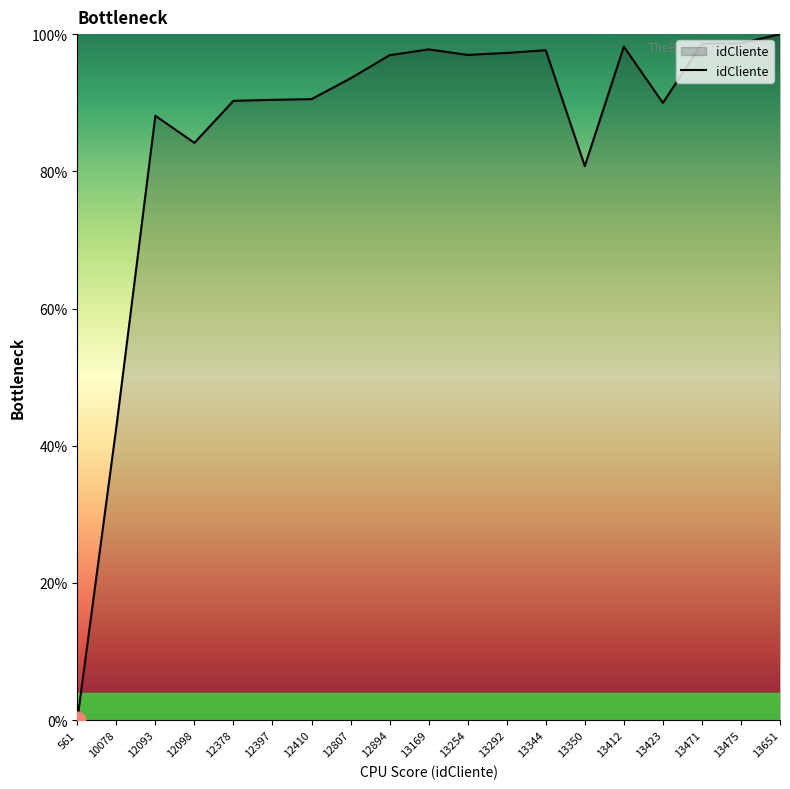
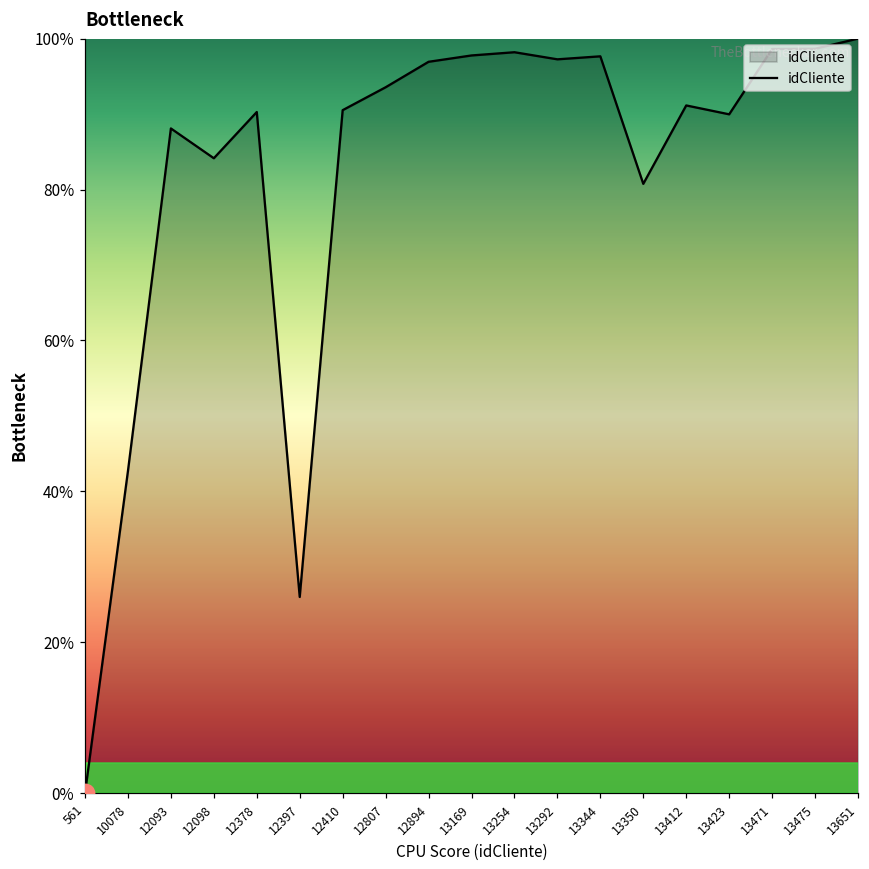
idCliente, 12397: 90% -> 26%
idCliente, 13254: 97% -> 98%
idCliente, 13412: 98% -> 91%
